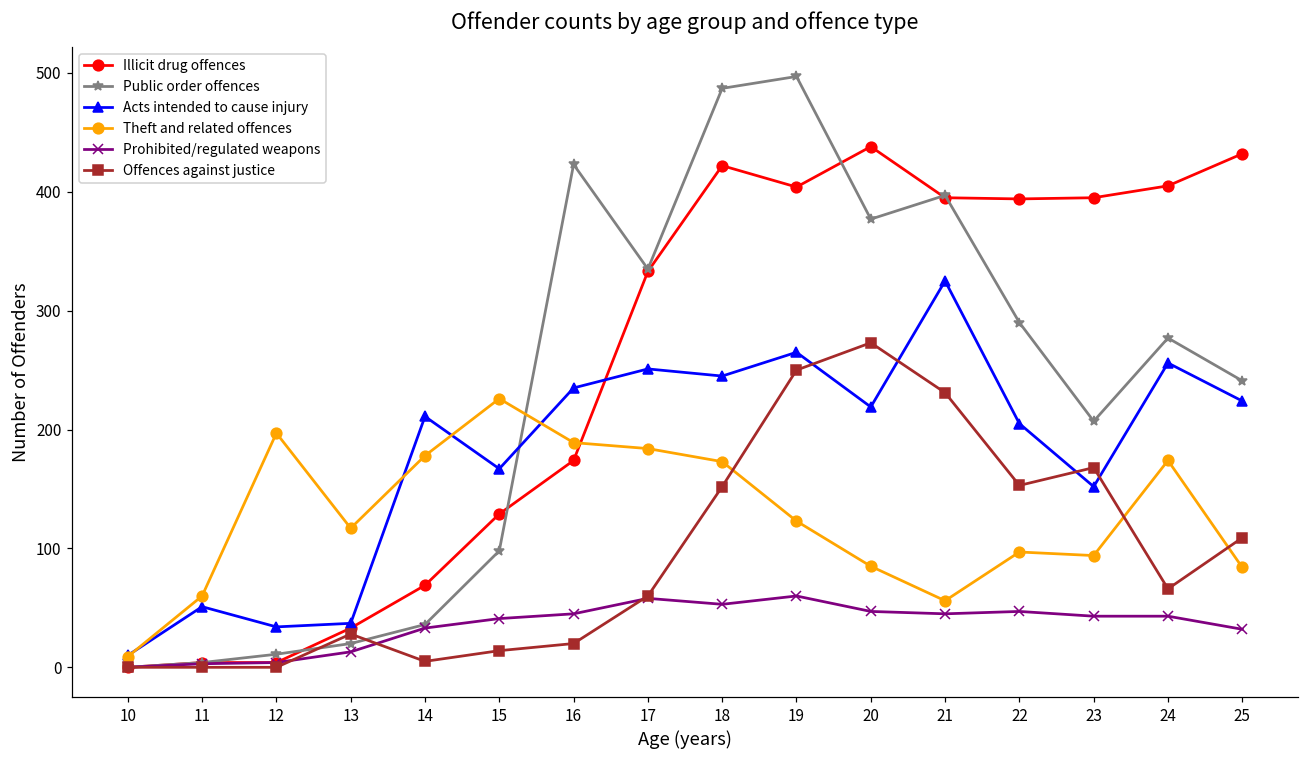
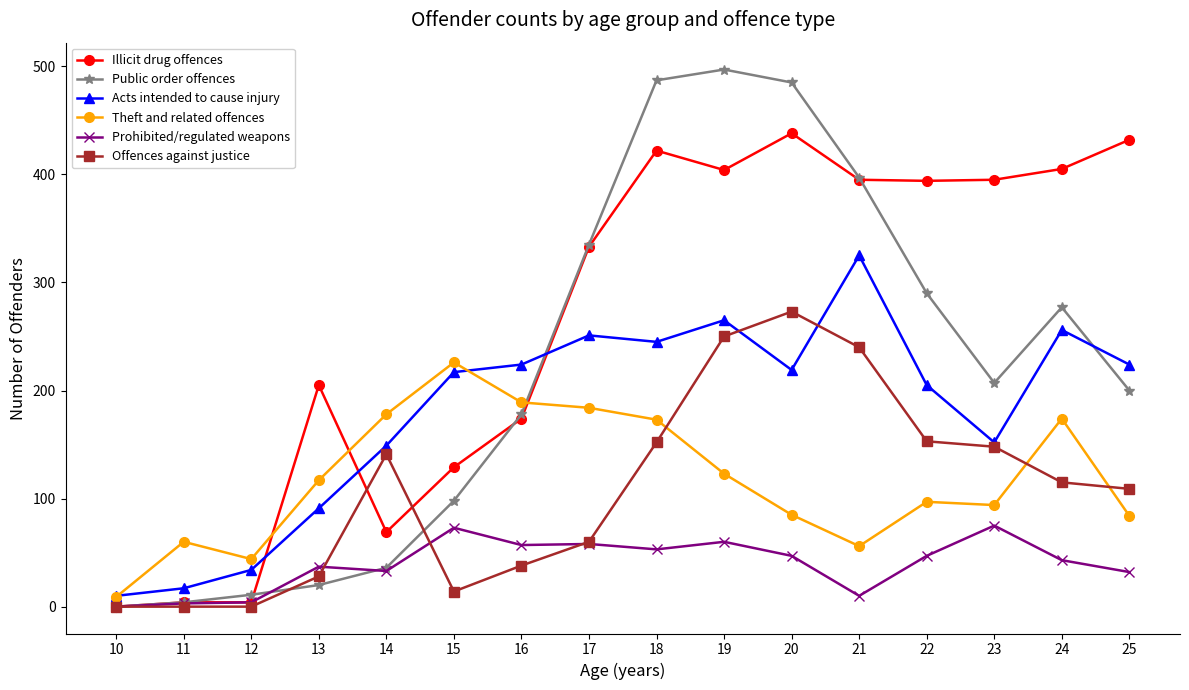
Acts intended to cause injury, 11: 51 -> 17
Theft and related offences, 12: 197 -> 44
Illicit drug offences, 13: 33 -> 205
Acts intended to cause injury, 13: 37 -> 91
Prohibited/regulated weapons, 13: 13 -> 37
Acts intended to cause injury, 14: 211 -> 149
Offences against justice, 14: 5 -> 141
Acts intended to cause injury, 15: 167 -> 217
Prohibited/regulated weapons, 15: 41 -> 73
Public order offences, 16: 423 -> 178
Acts intended to cause injury, 16: 235 -> 224
Prohibited/regulated weapons, 16: 45 -> 57
Offences against justice, 16: 20 -> 38
Public order offences, 20: 377 -> 485
Prohibited/regulated weapons, 21: 45 -> 10
Offences against justice, 21: 231 -> 240
Prohibited/regulated weapons, 23: 43 -> 75
Offences against justice, 23: 168 -> 148
Offences against justice, 24: 66 -> 115
Public order offences, 25: 241 -> 200
